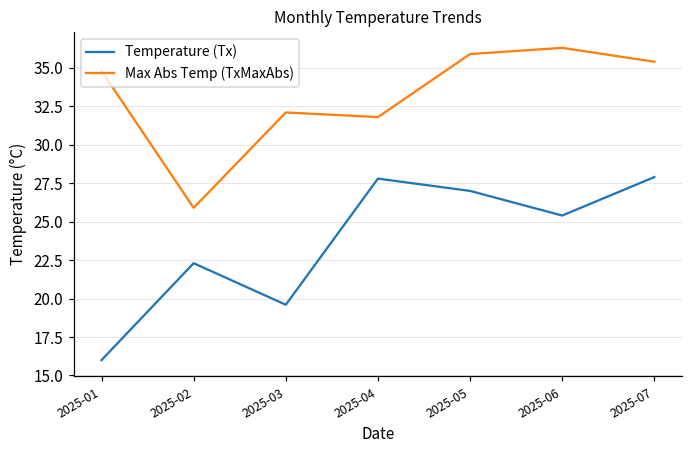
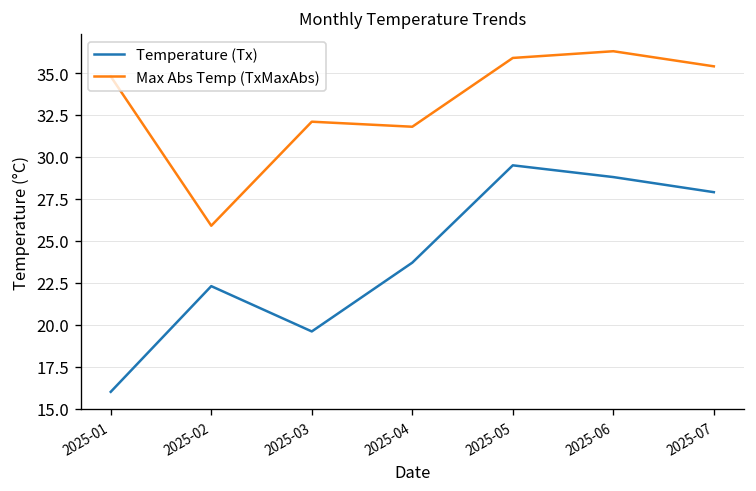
Temperature (Tx), 2025-04: 27.8 -> 23.7
Temperature (Tx), 2025-05: 27.0 -> 29.5
Temperature (Tx), 2025-06: 25.4 -> 28.8
